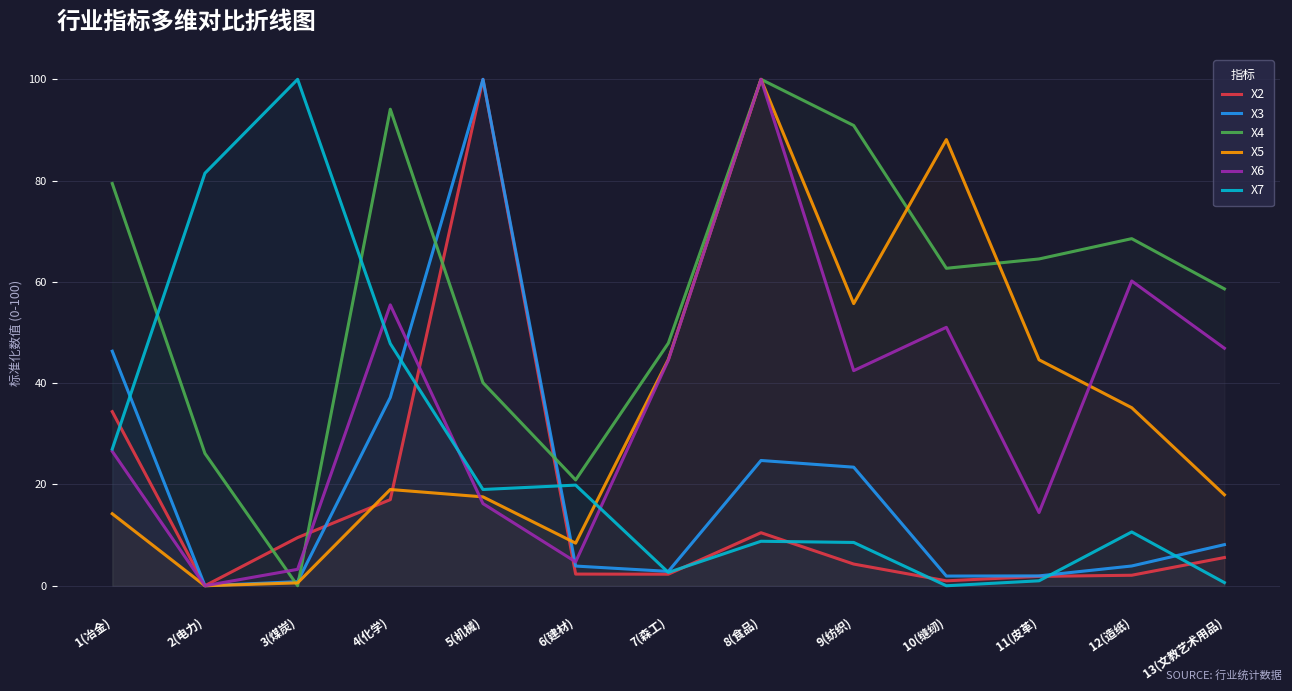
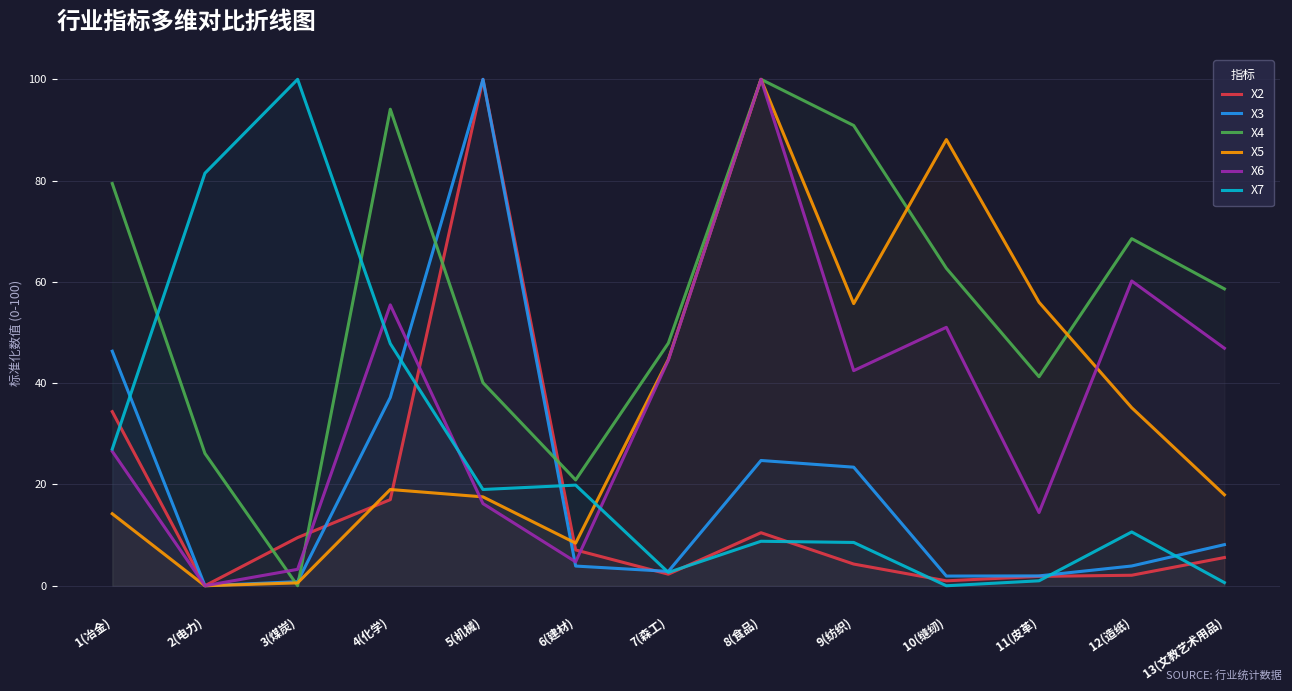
X2, 6(建材): 2 -> 7
X4, 11(皮革): 65 -> 41
X5, 11(皮革): 45 -> 56
